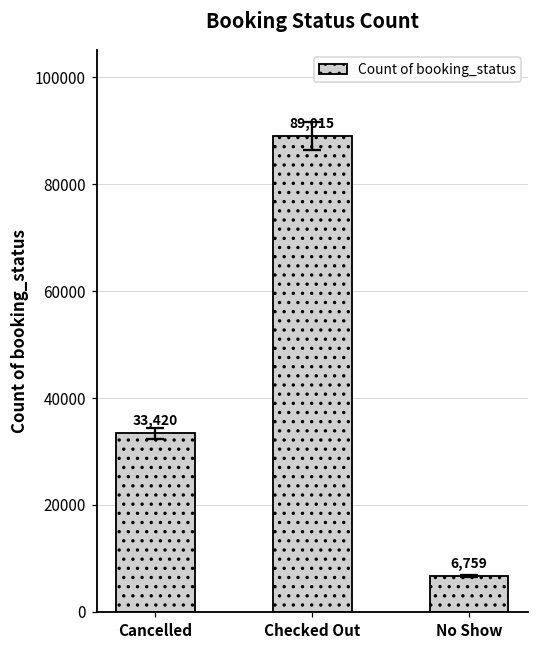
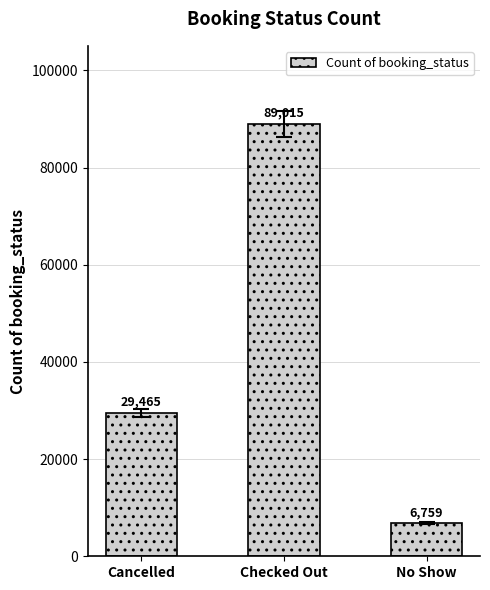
Count of booking_status, Cancelled: 33,420 -> 29,465
